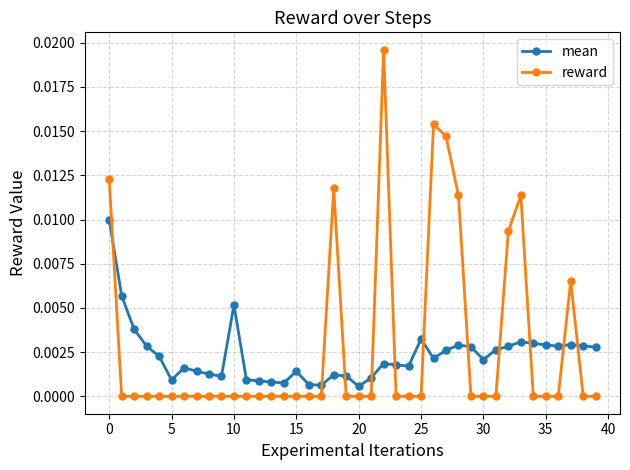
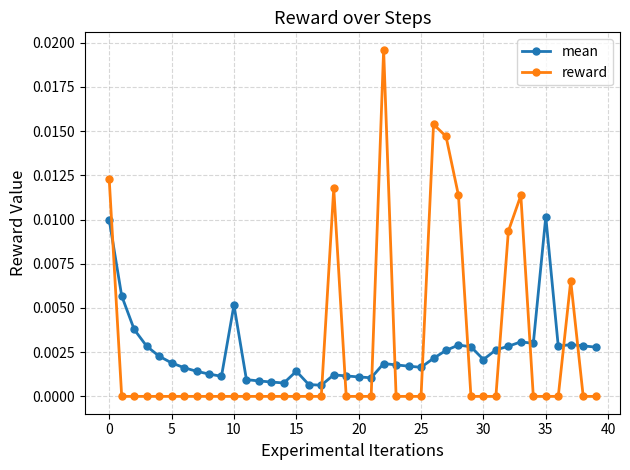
mean, 5: 0.0009 -> 0.0019
mean, 20: 0.0006 -> 0.0011
mean, 25: 0.0032 -> 0.0016
mean, 35: 0.0029 -> 0.0102
